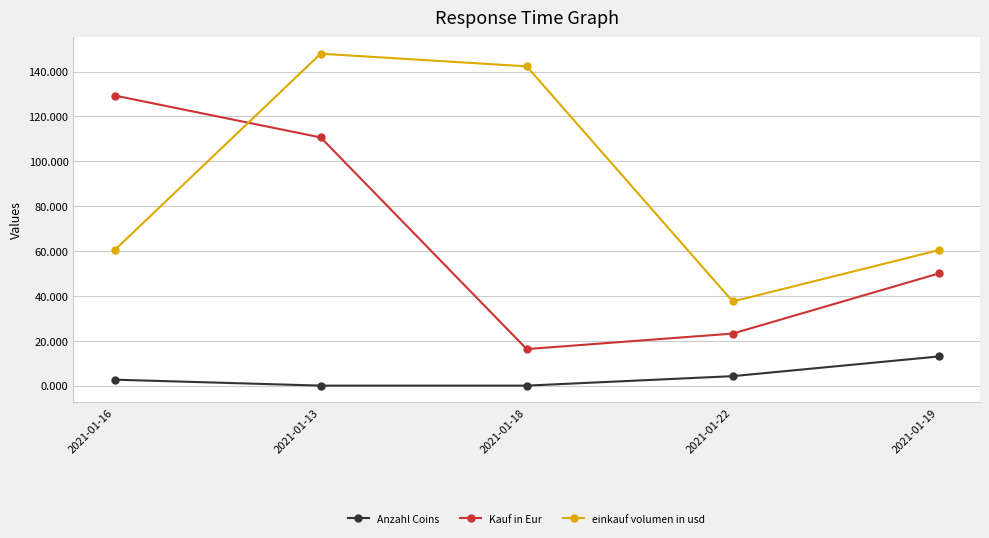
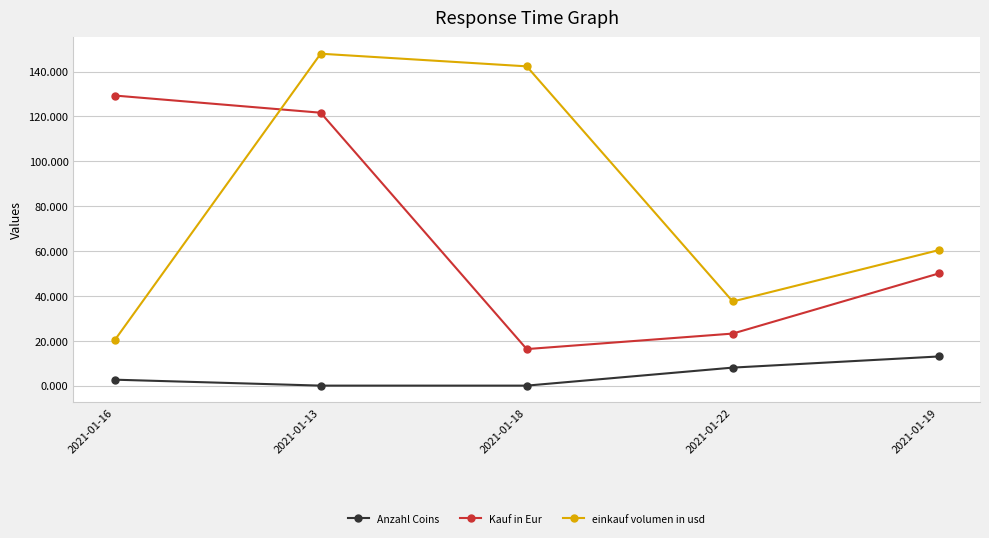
einkauf volumen in usd, 2021-01-16: 60 -> 20
Kauf in Eur, 2021-01-13: 111 -> 122
Anzahl Coins, 2021-01-22: 4 -> 8
